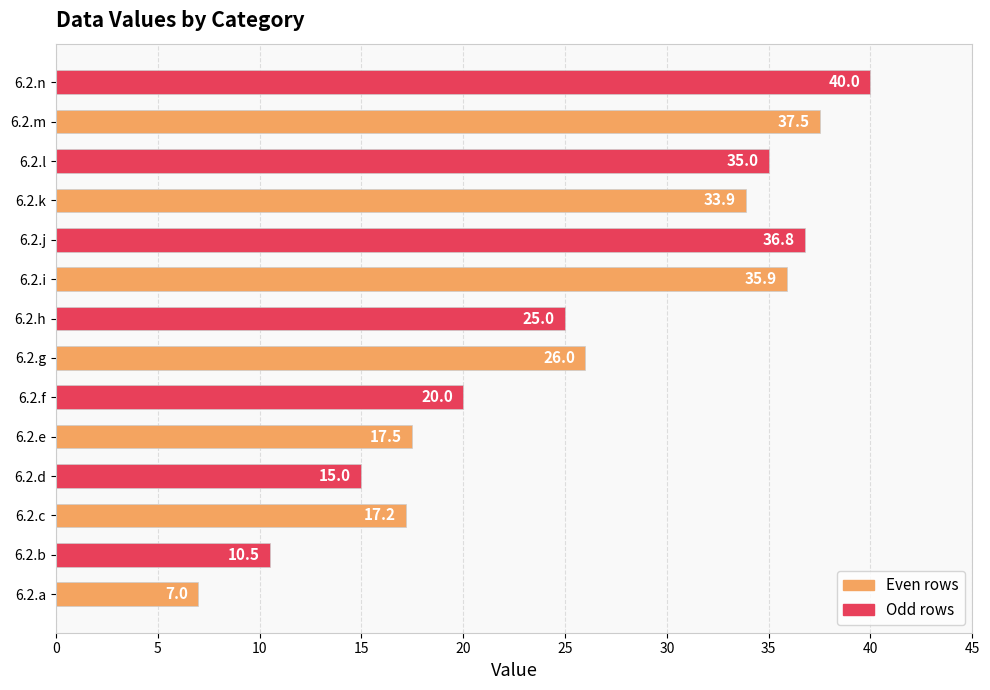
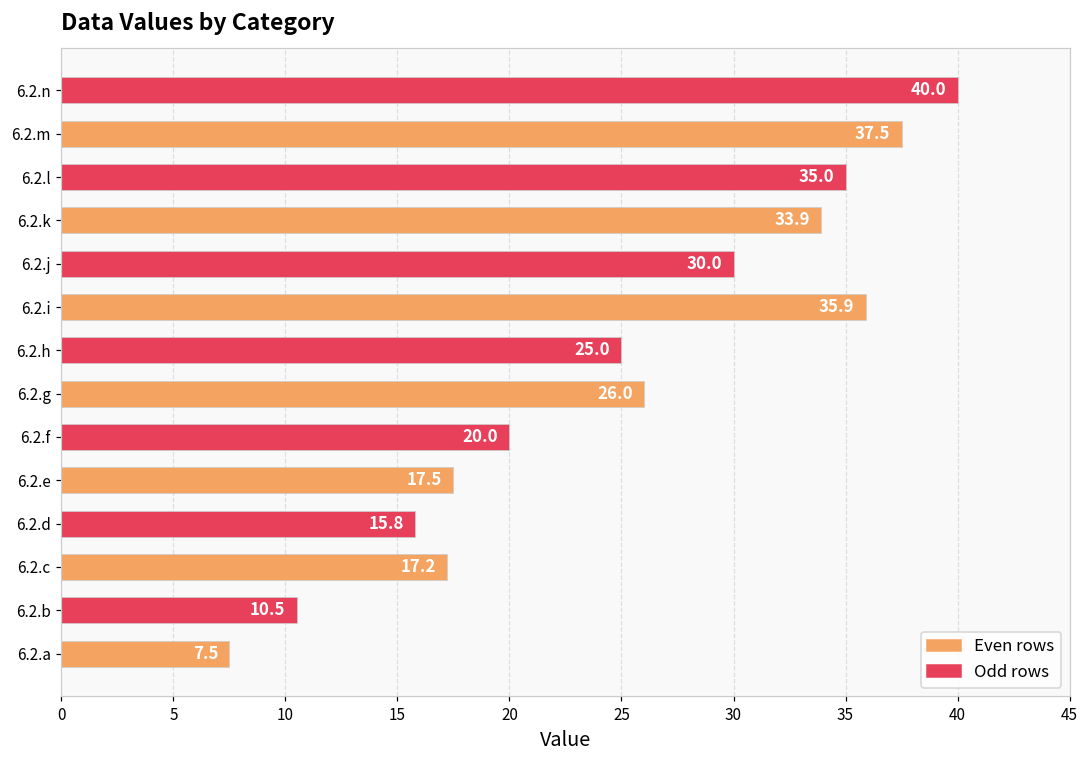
6.2.j: 36.8 -> 30.0
6.2.d: 15.0 -> 15.8
6.2.a: 7.0 -> 7.5
